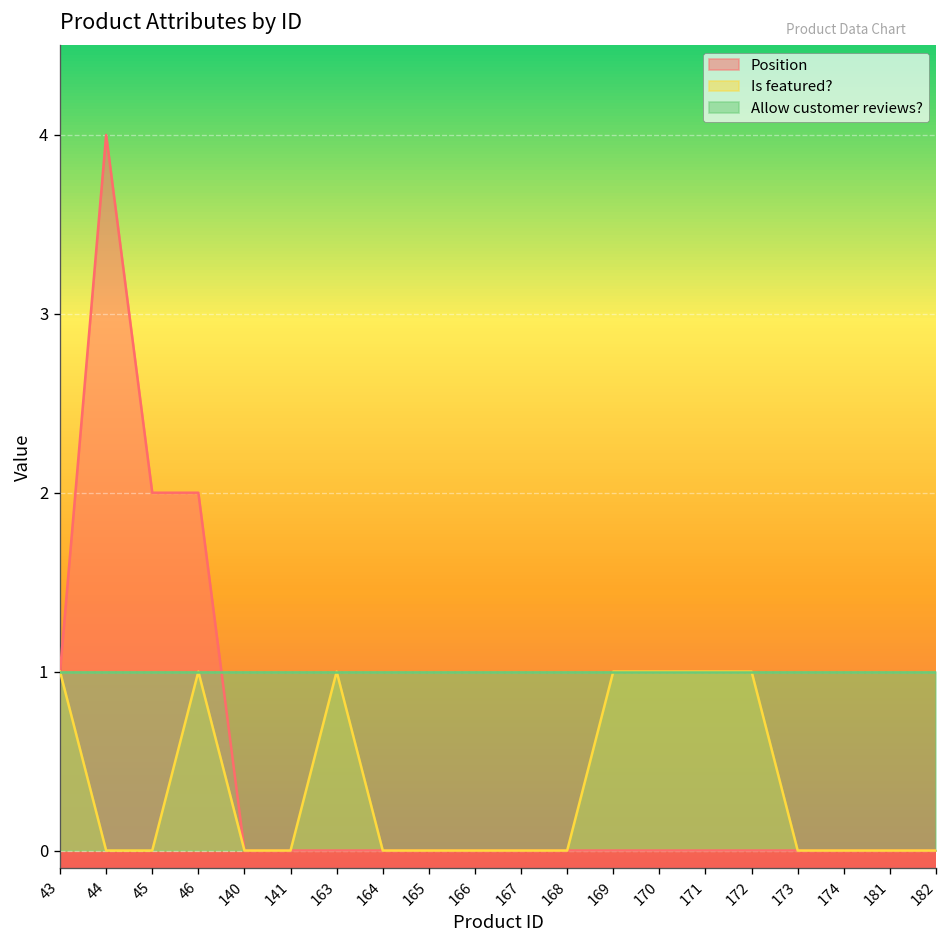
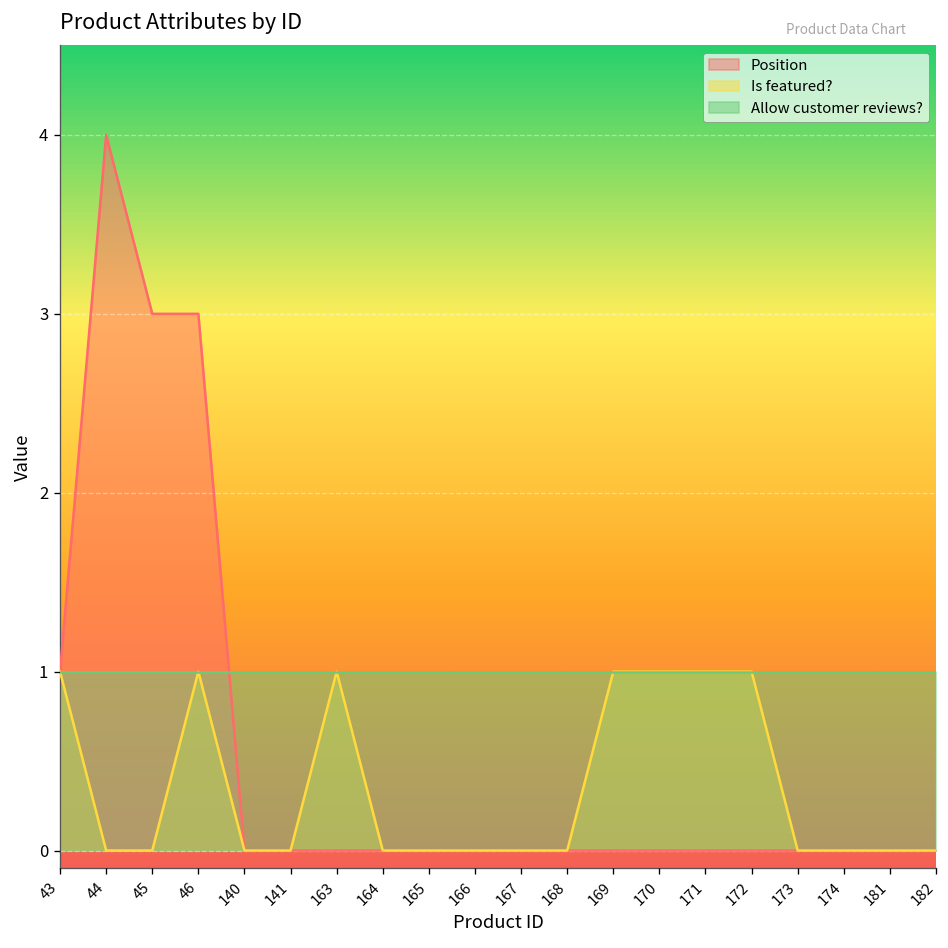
Position, 45: 2 -> 3
Position, 46: 2 -> 3
